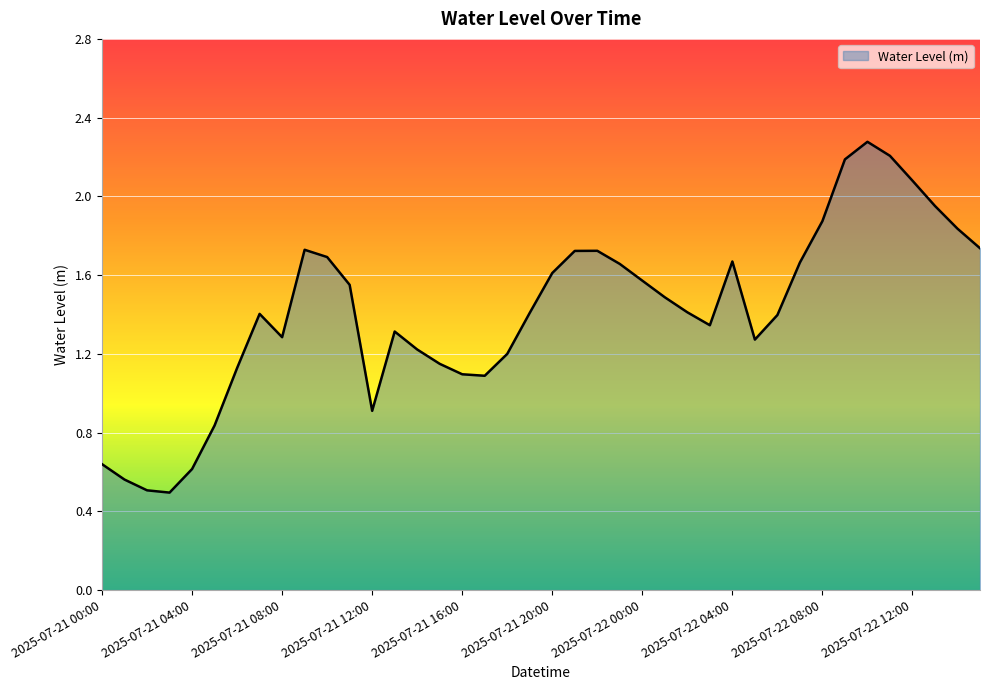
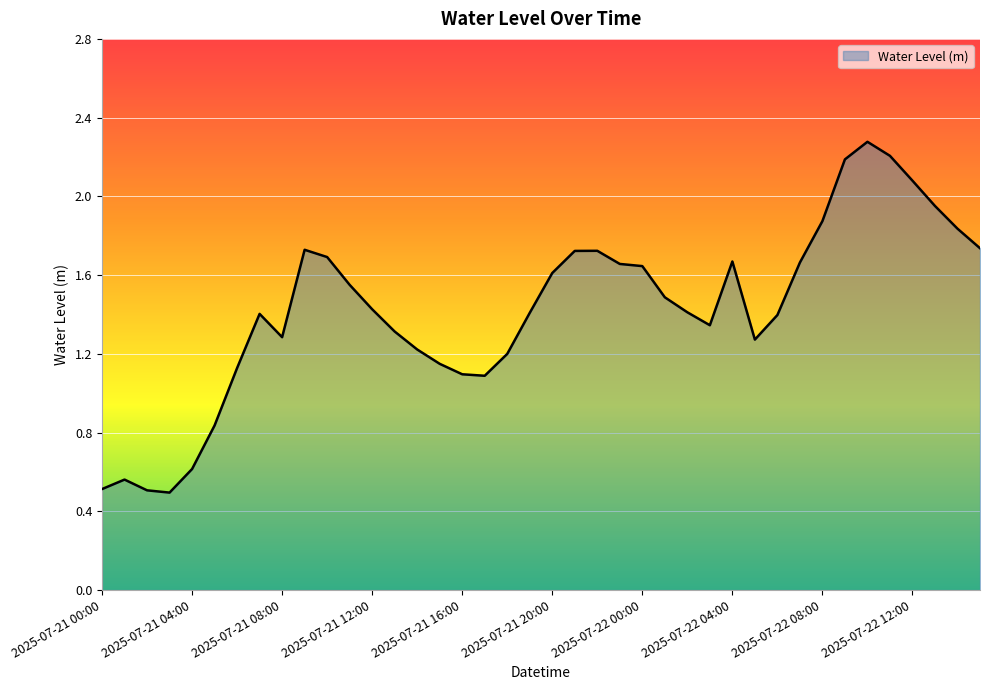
2025-07-21 00:00: 0.64 -> 0.51
2025-07-21 12:00: 0.91 -> 1.43
2025-07-22 00:00: 1.57 -> 1.65
